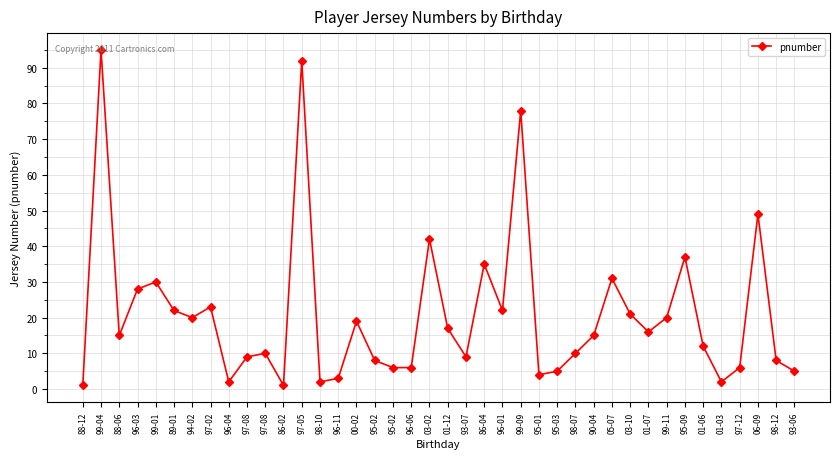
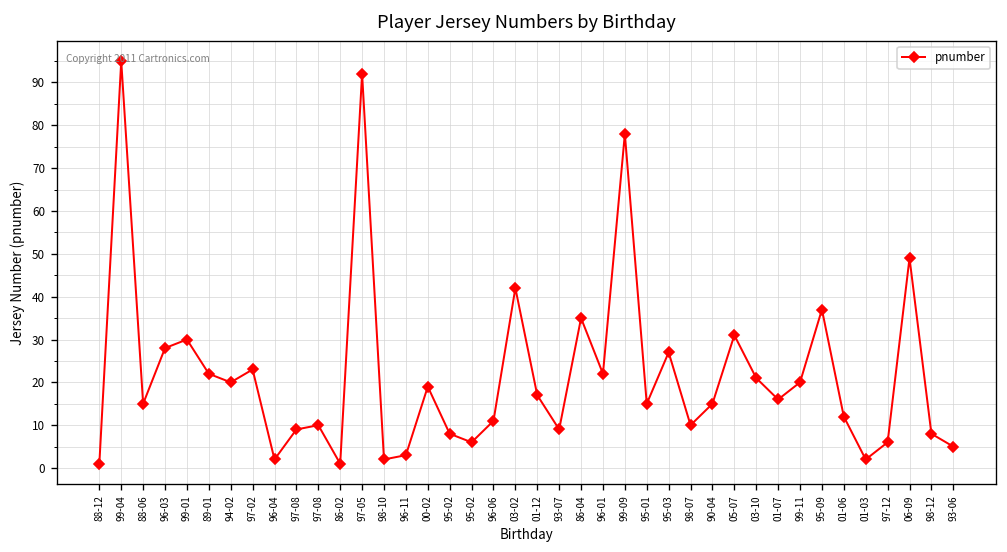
96-06: 6 -> 11
95-01: 4 -> 15
95-03: 5 -> 27
